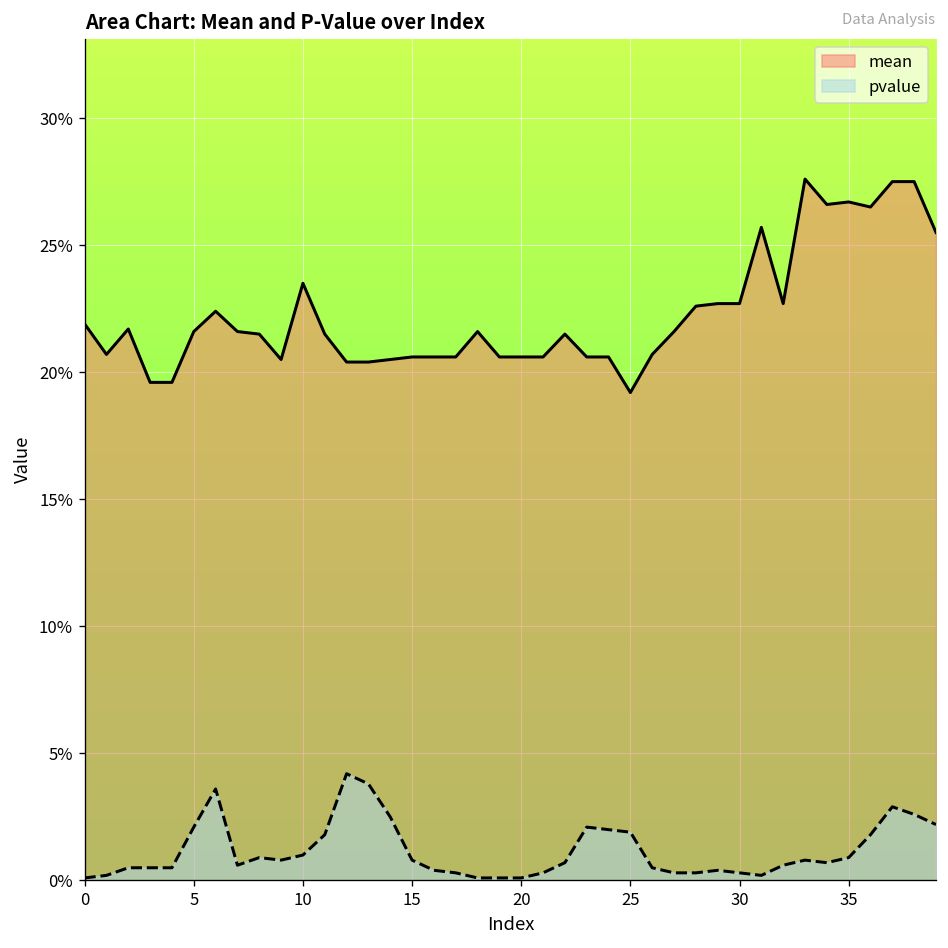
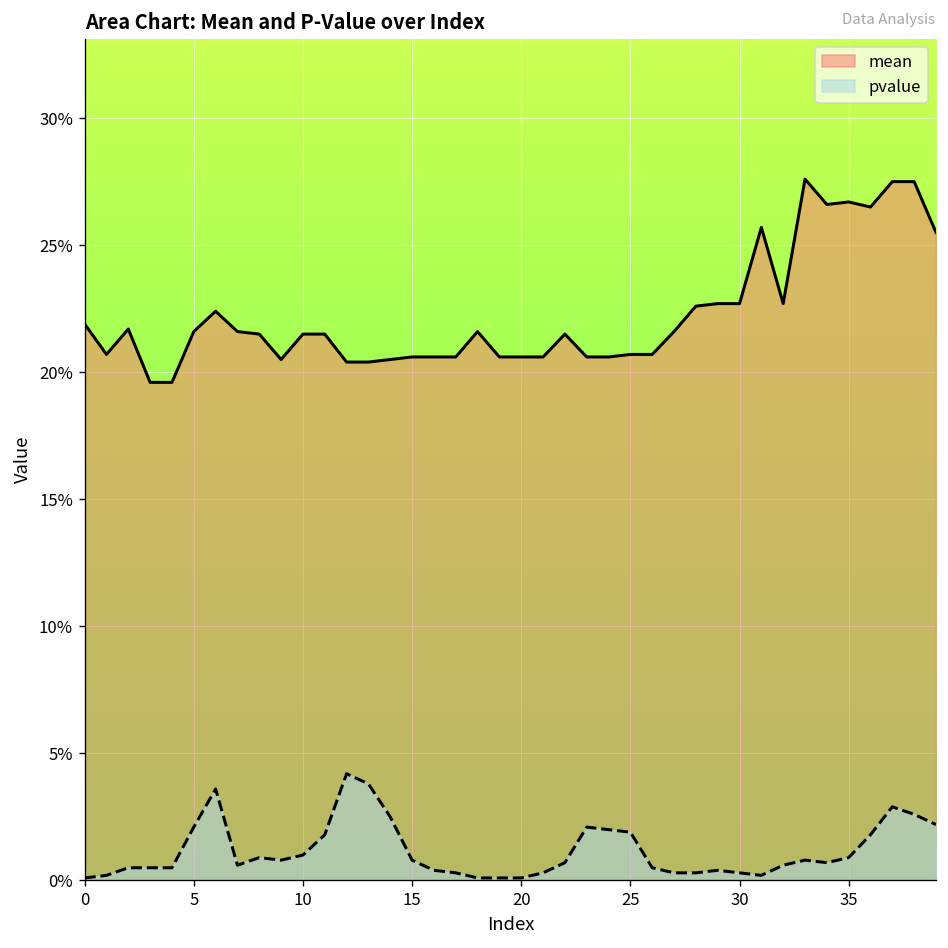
mean, 10: 23.5% -> 21.5%
mean, 25: 19.2% -> 20.7%
